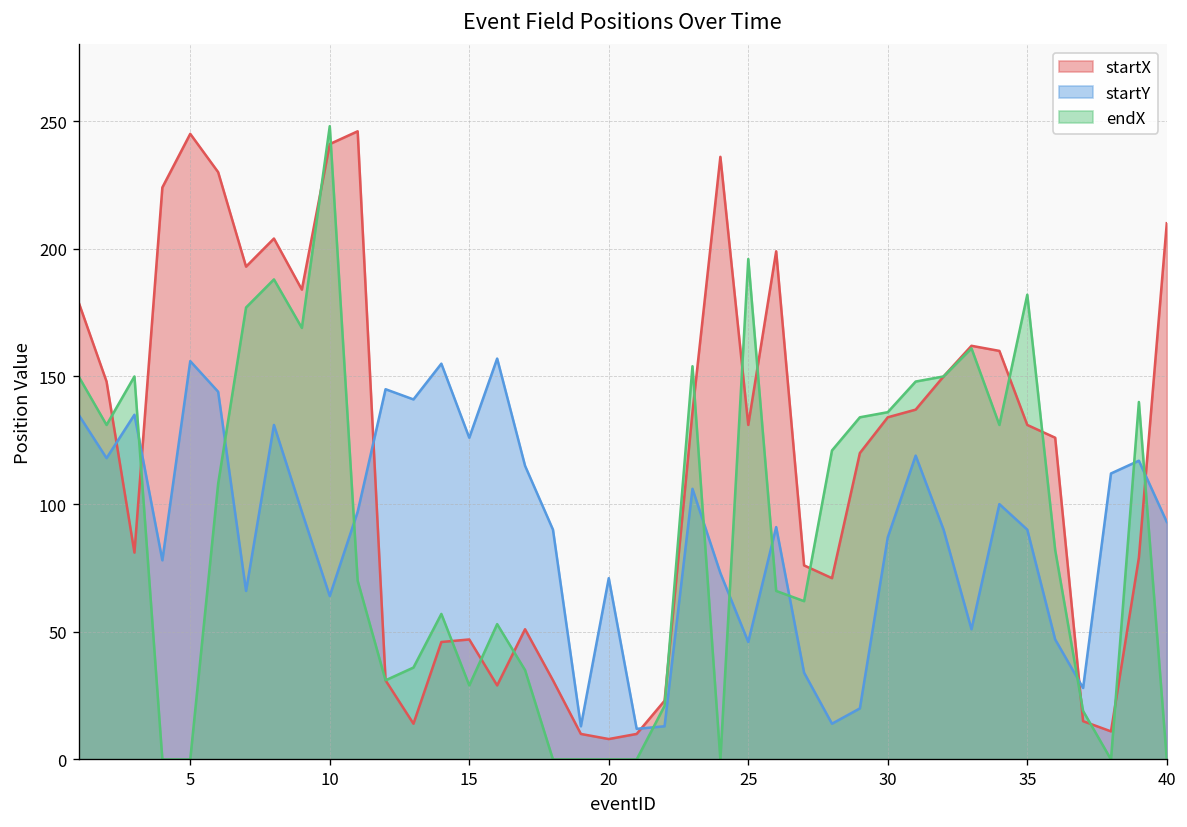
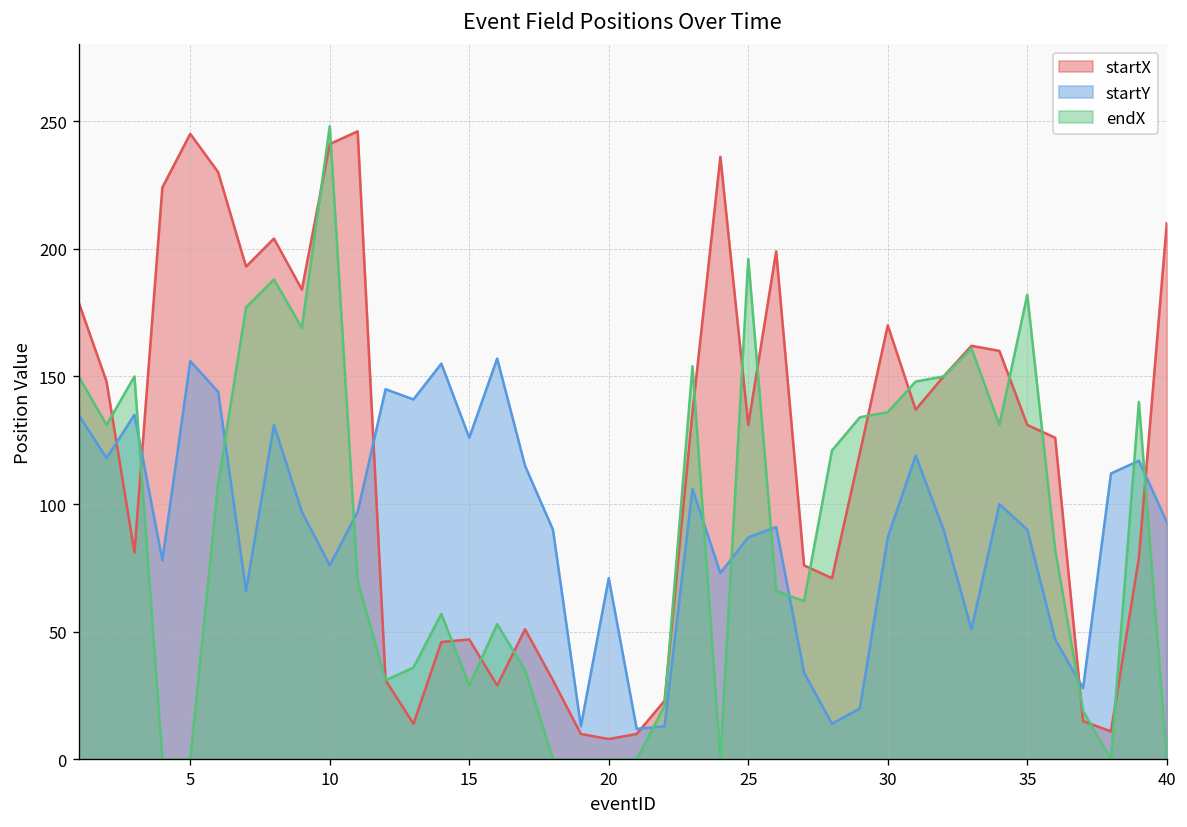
startY, 10: 64 -> 76
startY, 25: 46 -> 87
startX, 30: 134 -> 170
